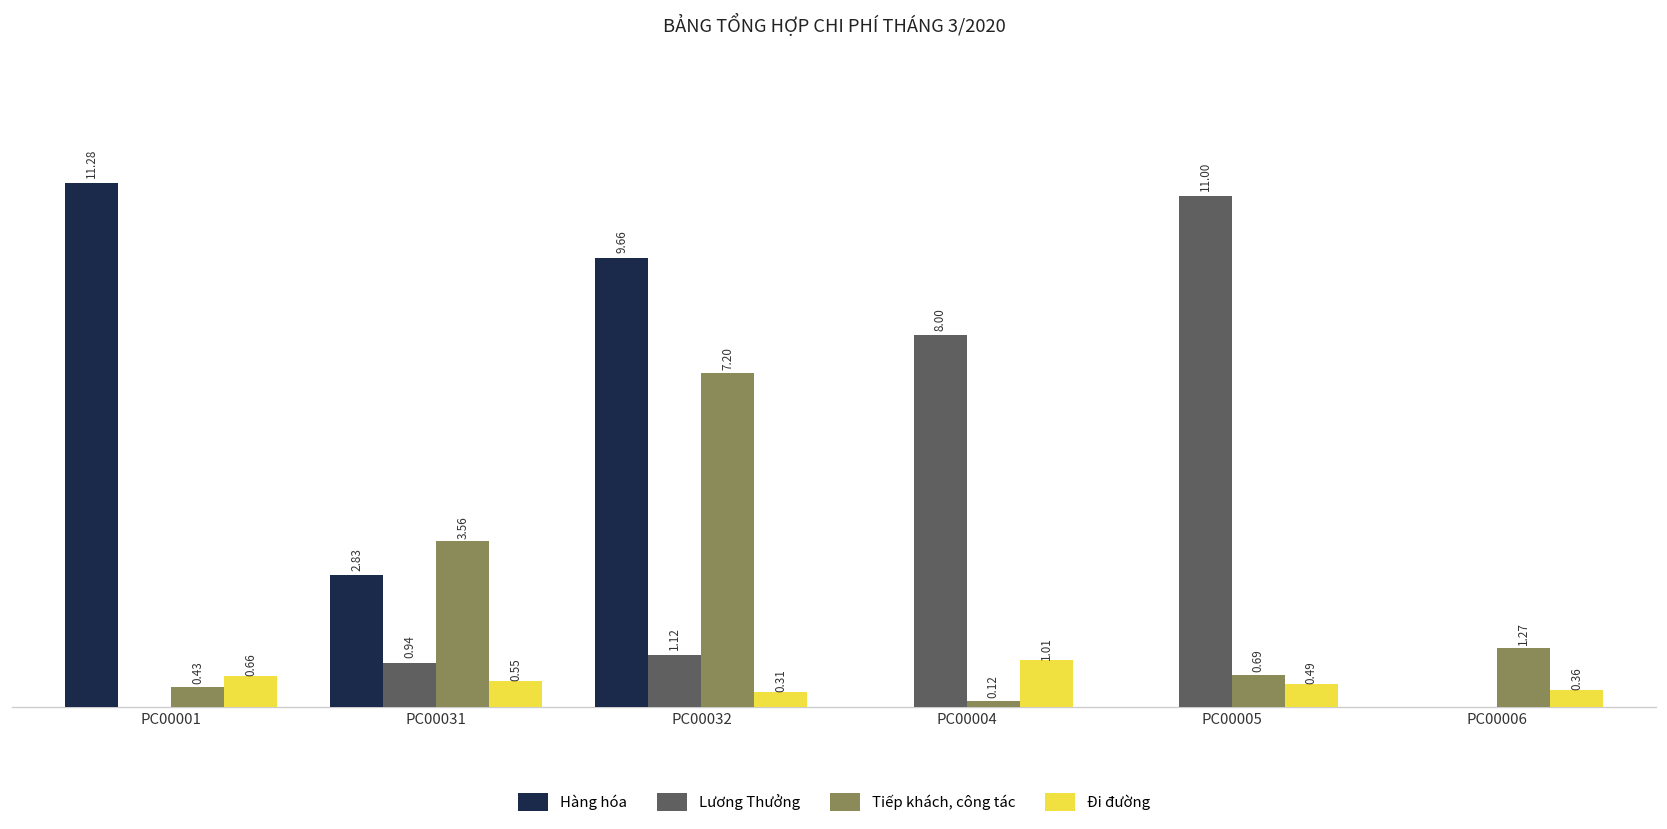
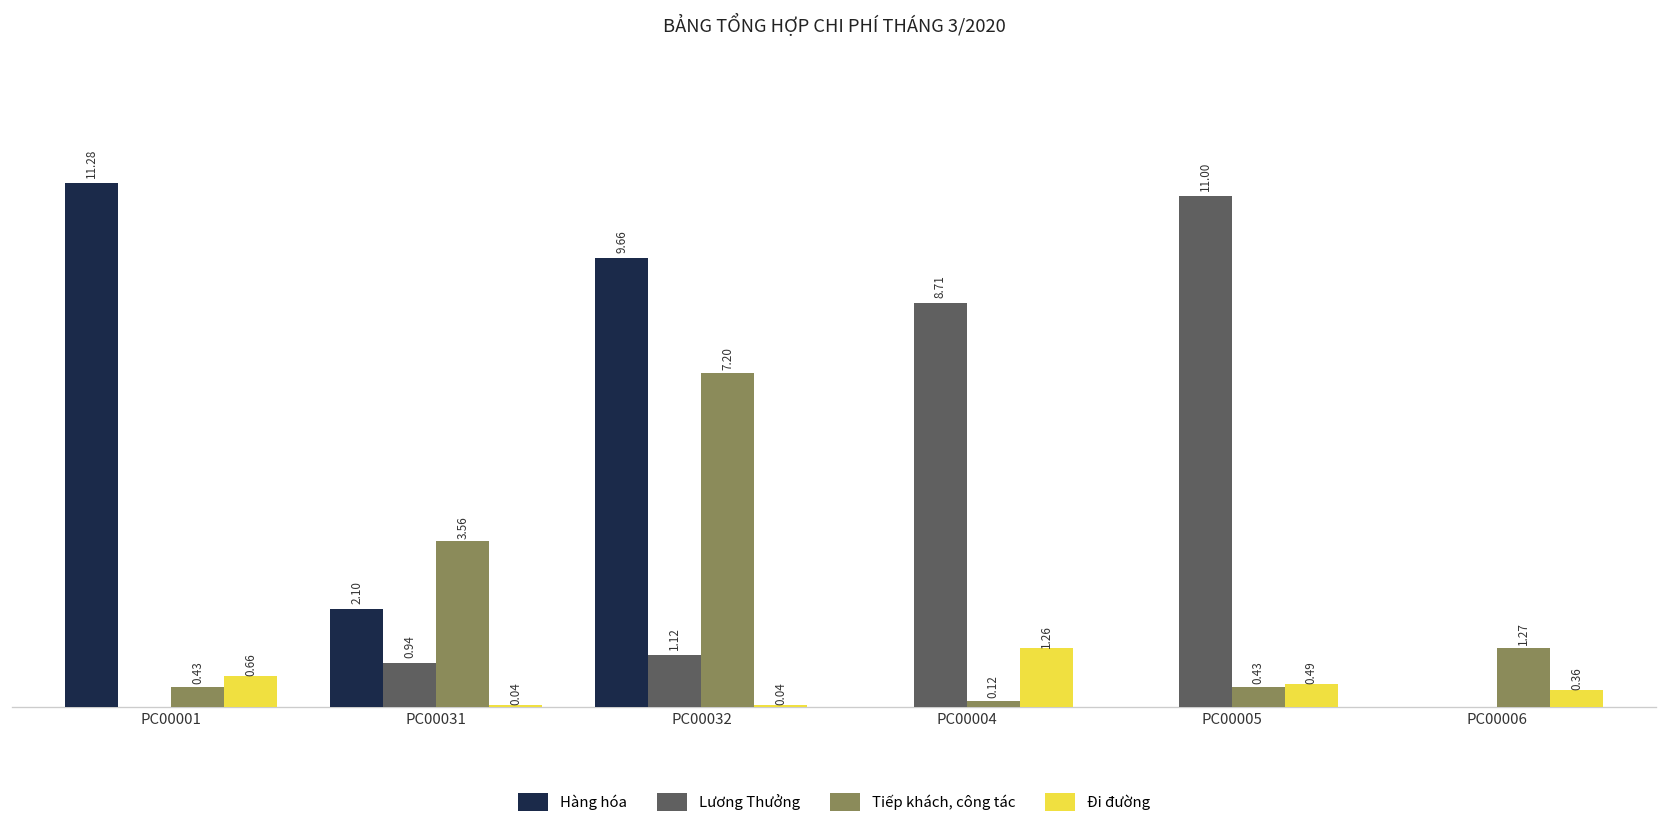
Hàng hóa, PC00031: 2.83 -> 2.10
Đi đường, PC00031: 0.55 -> 0.04
Đi đường, PC00032: 0.31 -> 0.04
Lương Thưởng, PC00004: 8.00 -> 8.71
Đi đường, PC00004: 1.01 -> 1.26
Tiếp khách, công tác, PC00005: 0.69 -> 0.43
